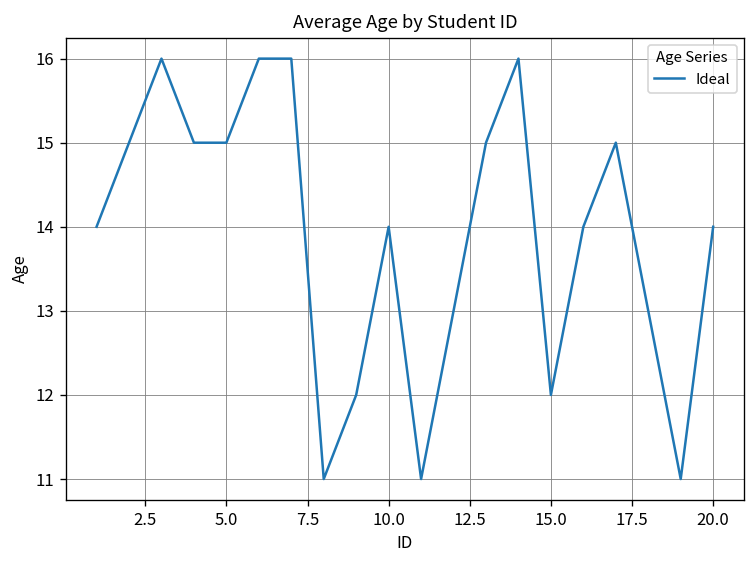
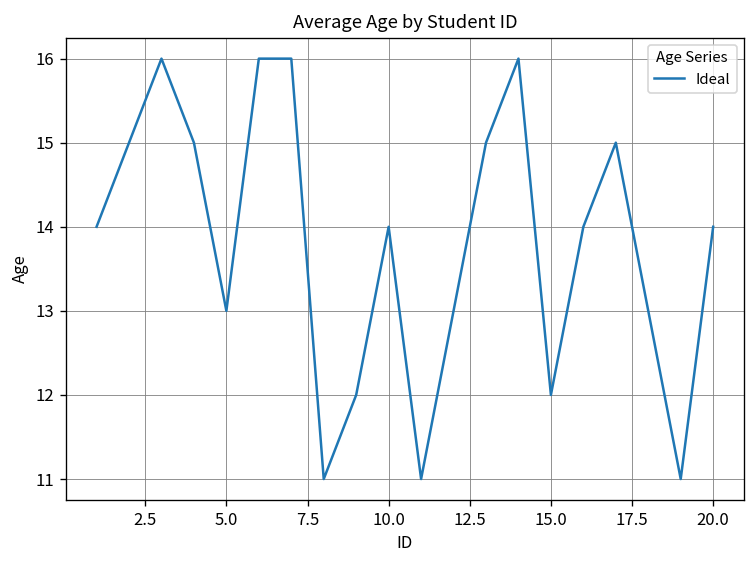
5.0: 15 -> 13
